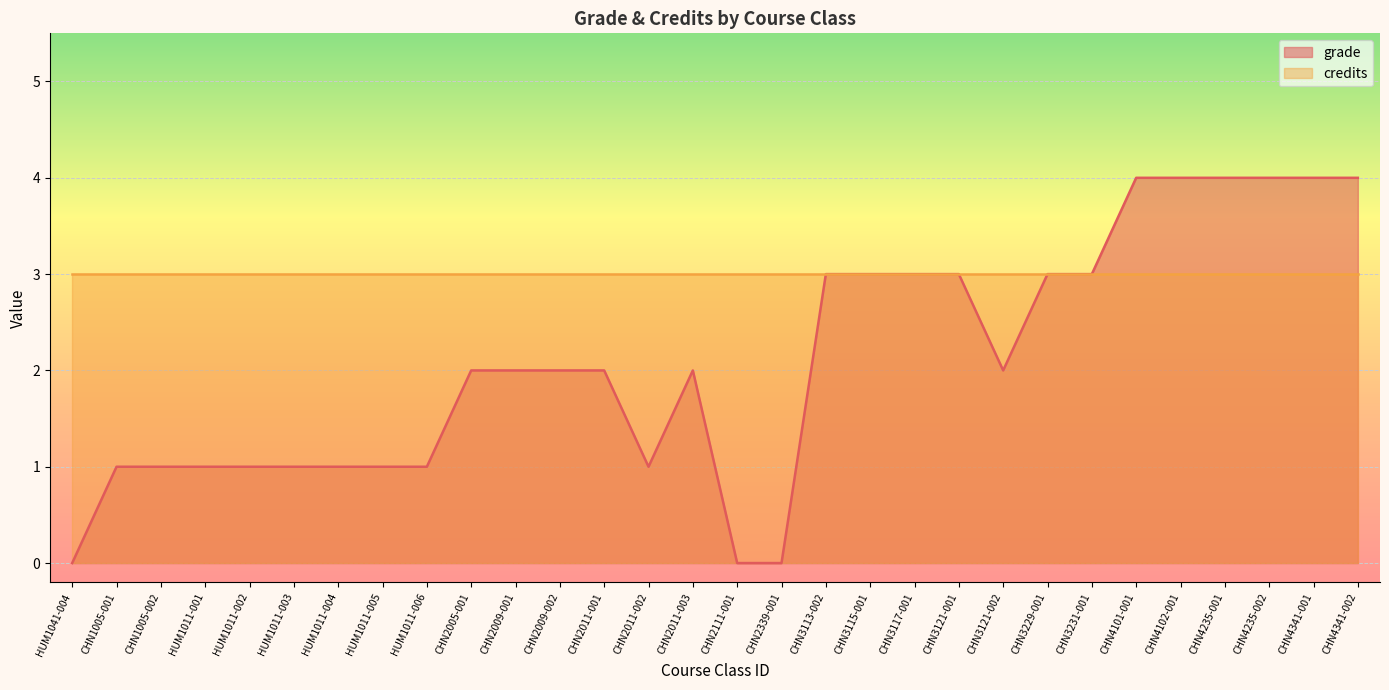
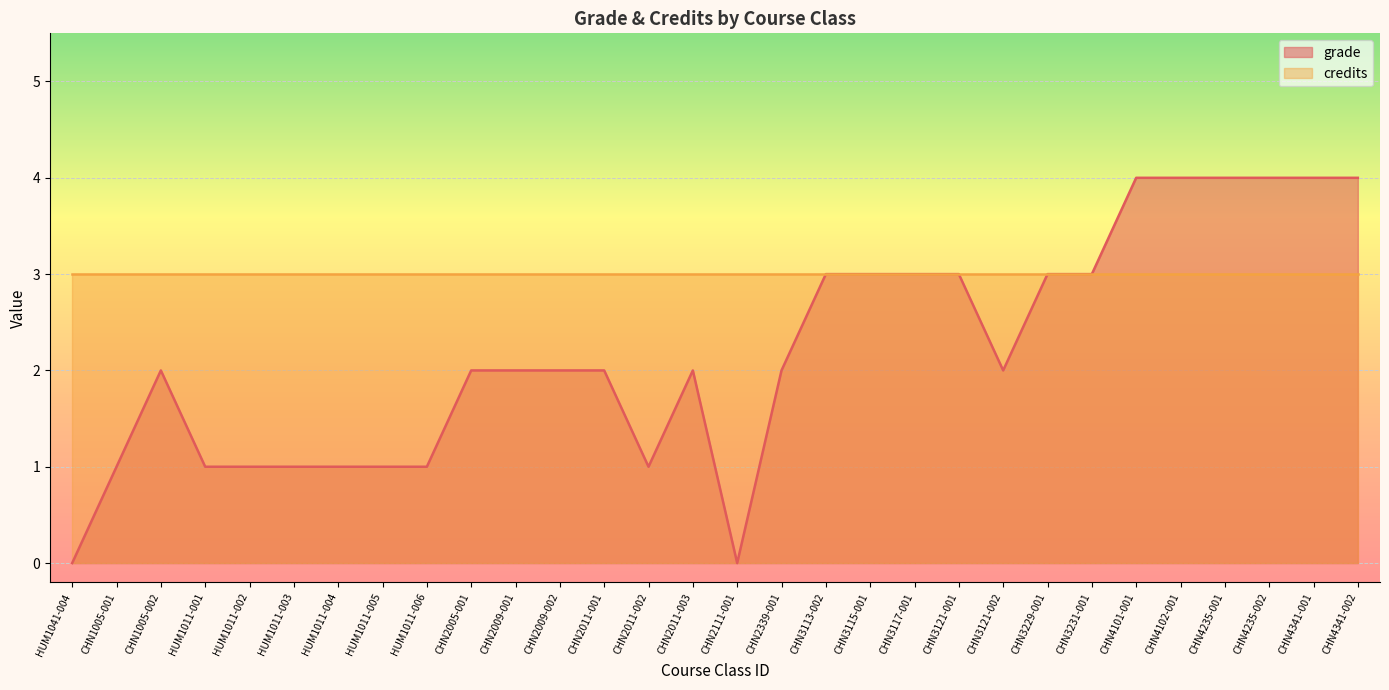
grade, CHN1005-002: 1 -> 2
grade, CHN2339-001: 0 -> 2
